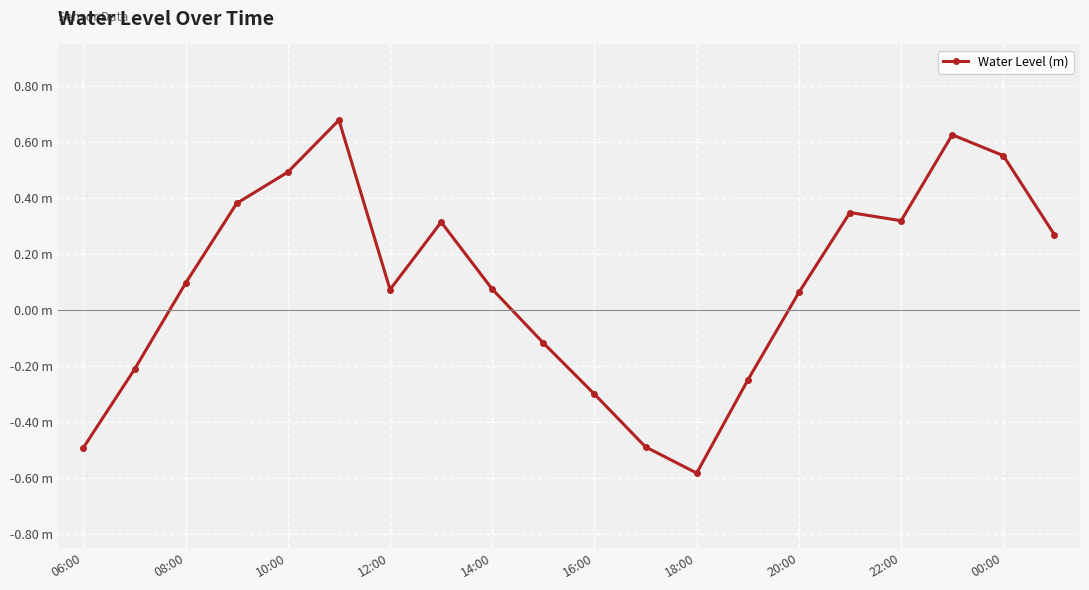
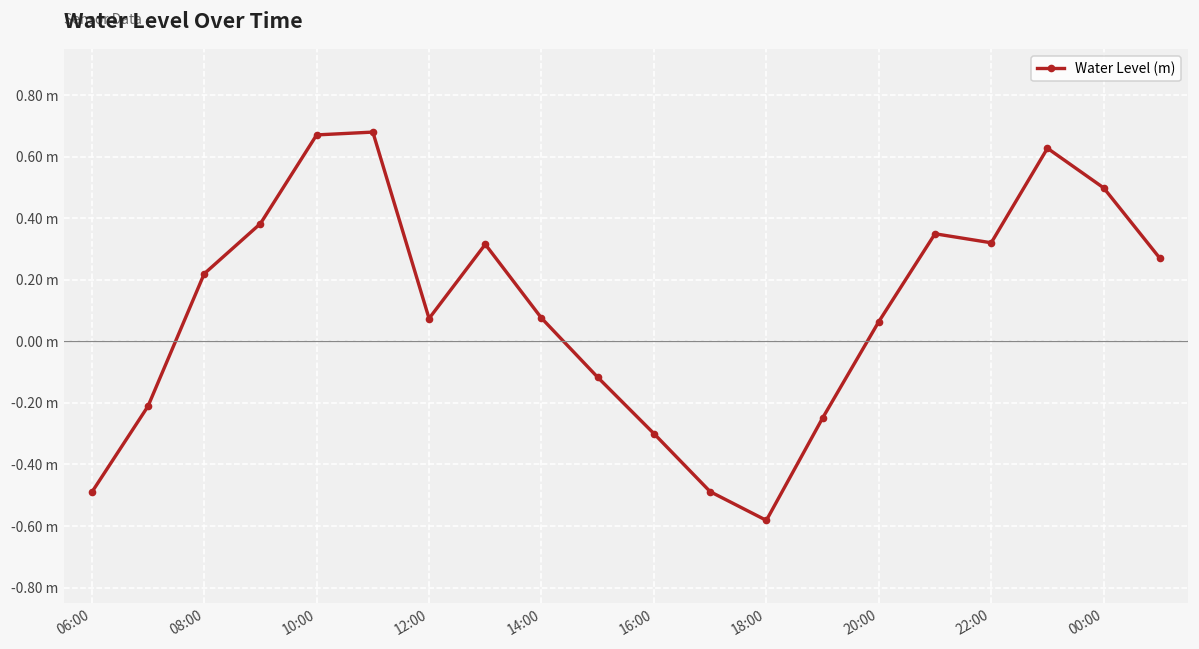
08:00: 0.10 m -> 0.22 m
10:00: 0.49 m -> 0.67 m
00:00: 0.55 m -> 0.50 m
